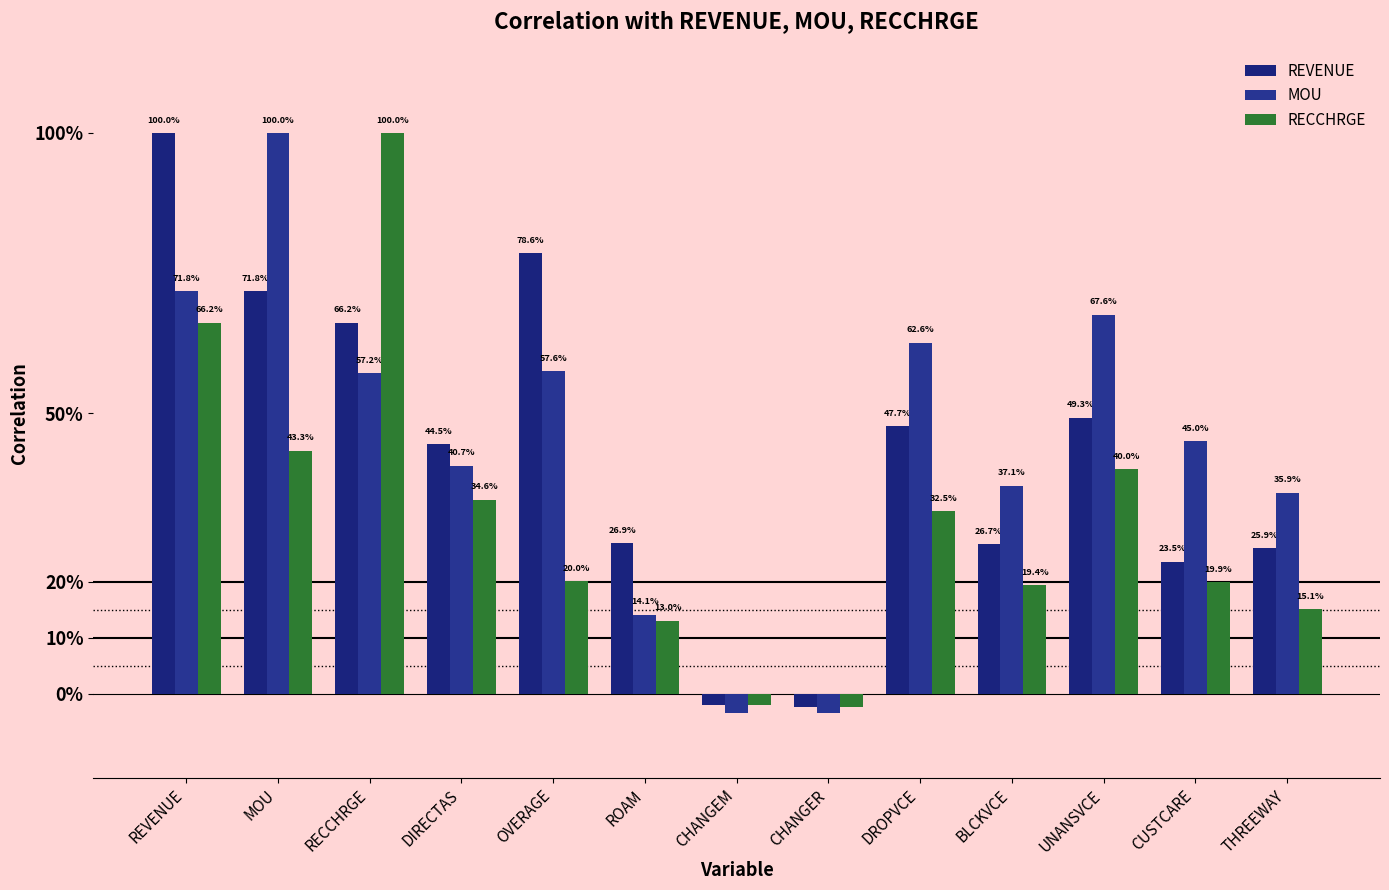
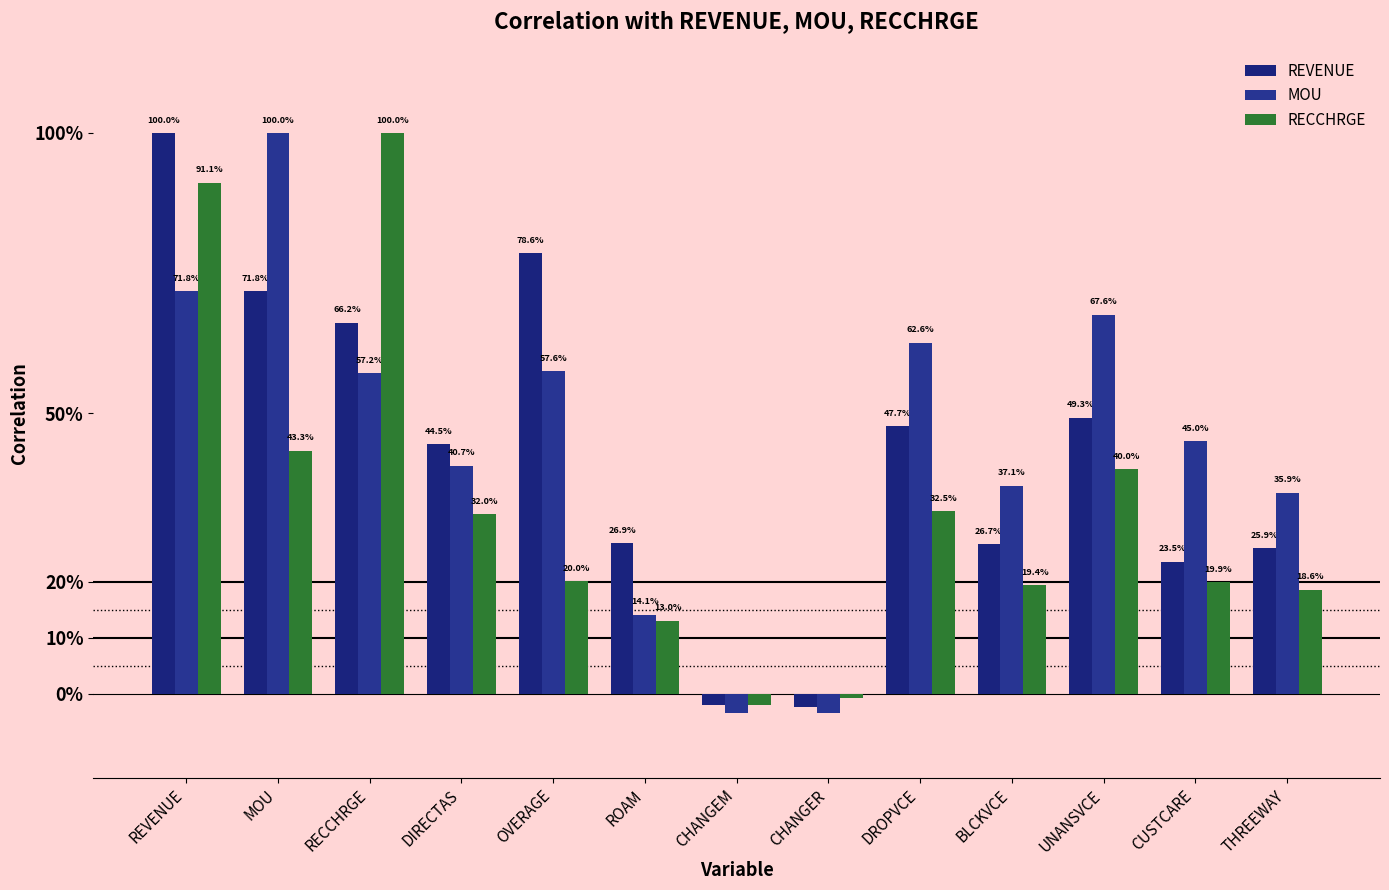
RECCHRGE, REVENUE: 66.2% -> 91.1%
RECCHRGE, DIRECTAS: 34.6% -> 32.0%
RECCHRGE, CHANGER: -2% -> -1%
RECCHRGE, THREEWAY: 15.1% -> 18.6%
